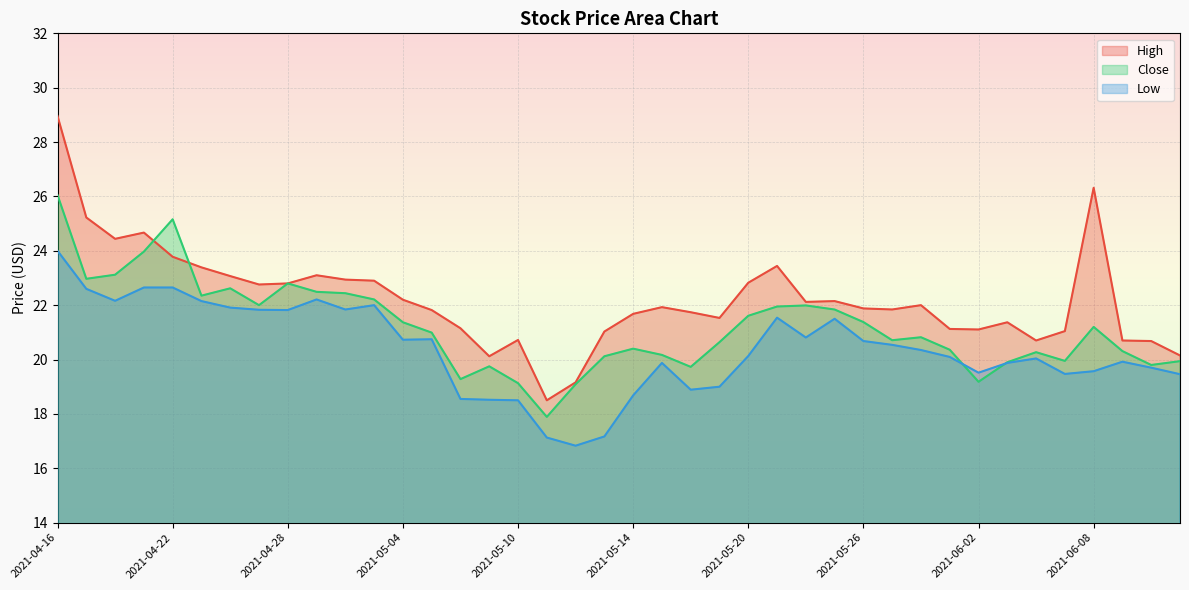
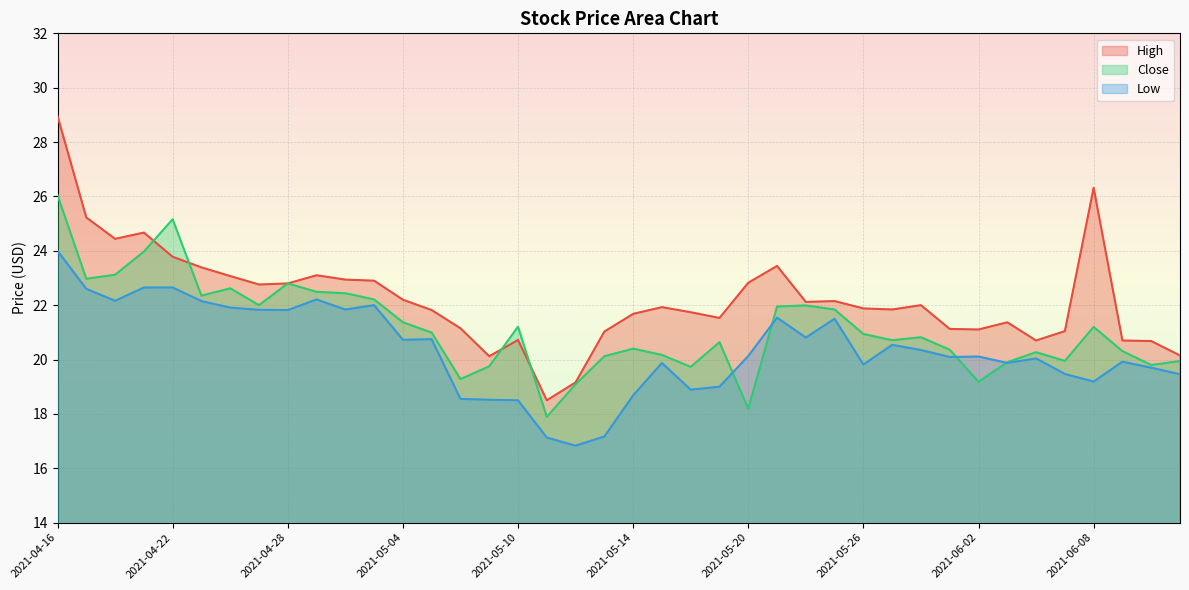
Close, 2021-05-10: 19.1 -> 21.2
Close, 2021-05-20: 21.6 -> 18.2
Close, 2021-05-26: 21.4 -> 20.9
Low, 2021-05-26: 20.7 -> 19.8
Low, 2021-06-02: 19.5 -> 20.1
Low, 2021-06-08: 19.6 -> 19.2
